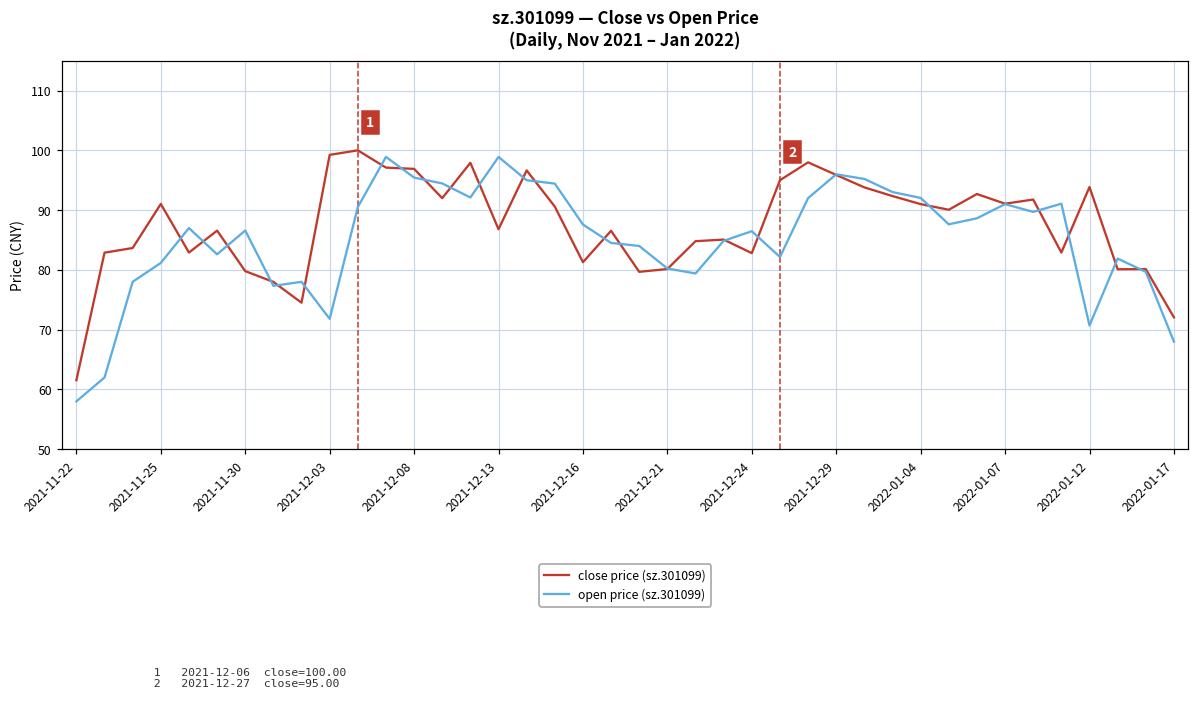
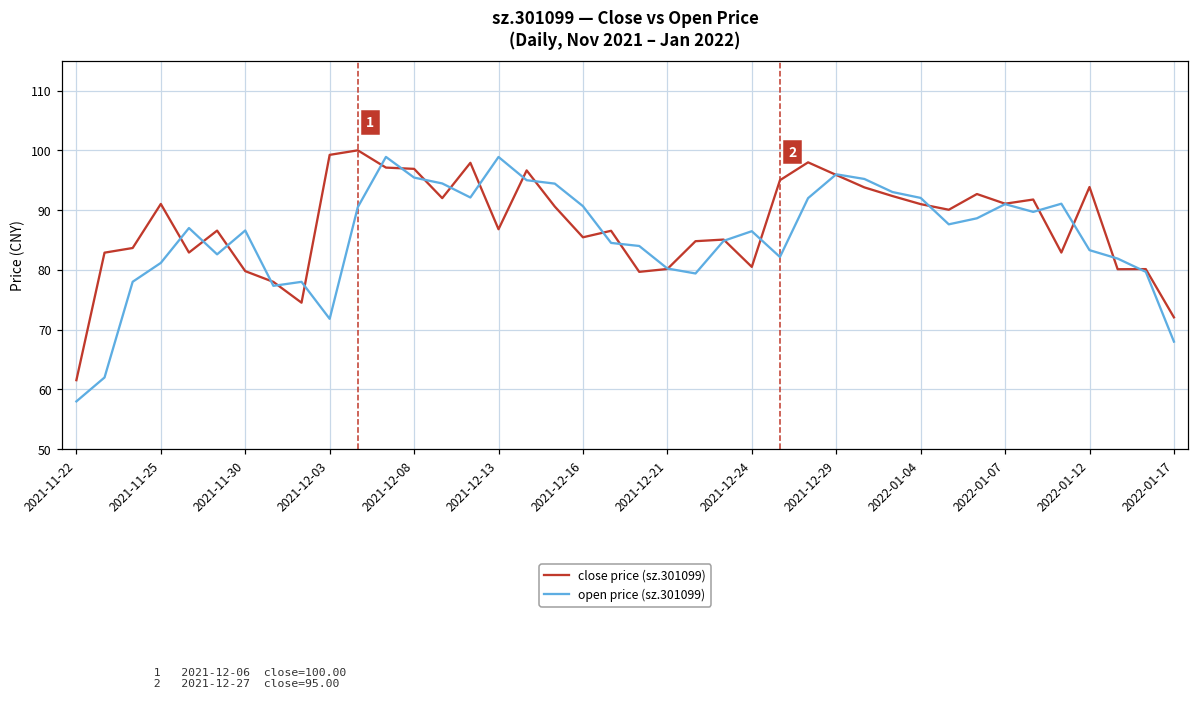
close price (sz.301099), 2021-12-16: 81 -> 85
open price (sz.301099), 2021-12-16: 88 -> 91
close price (sz.301099), 2021-12-24: 83 -> 81
open price (sz.301099), 2022-01-12: 71 -> 83
